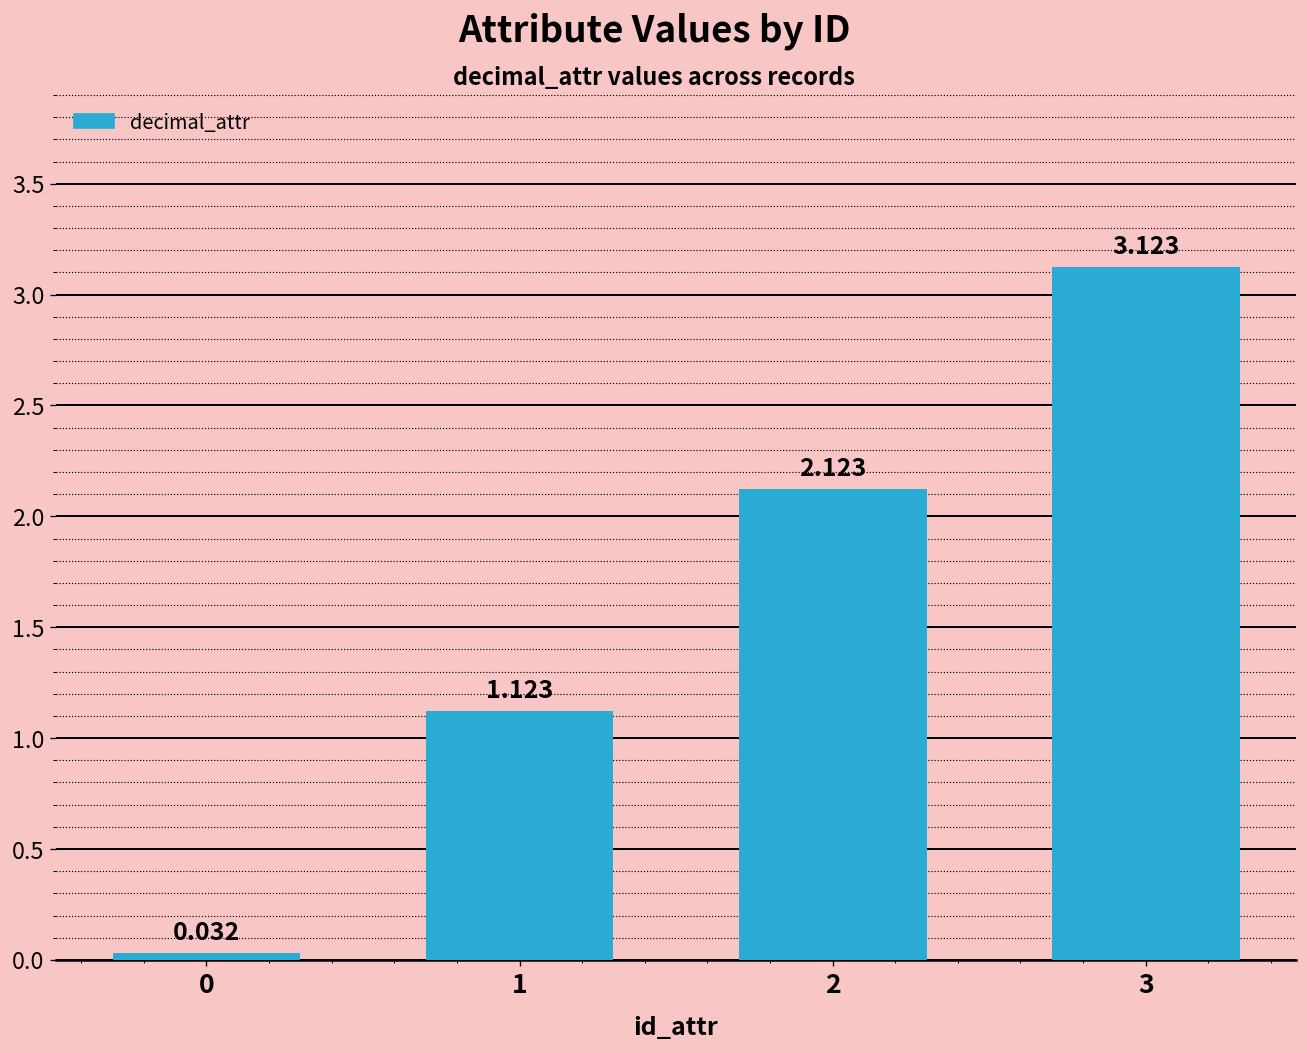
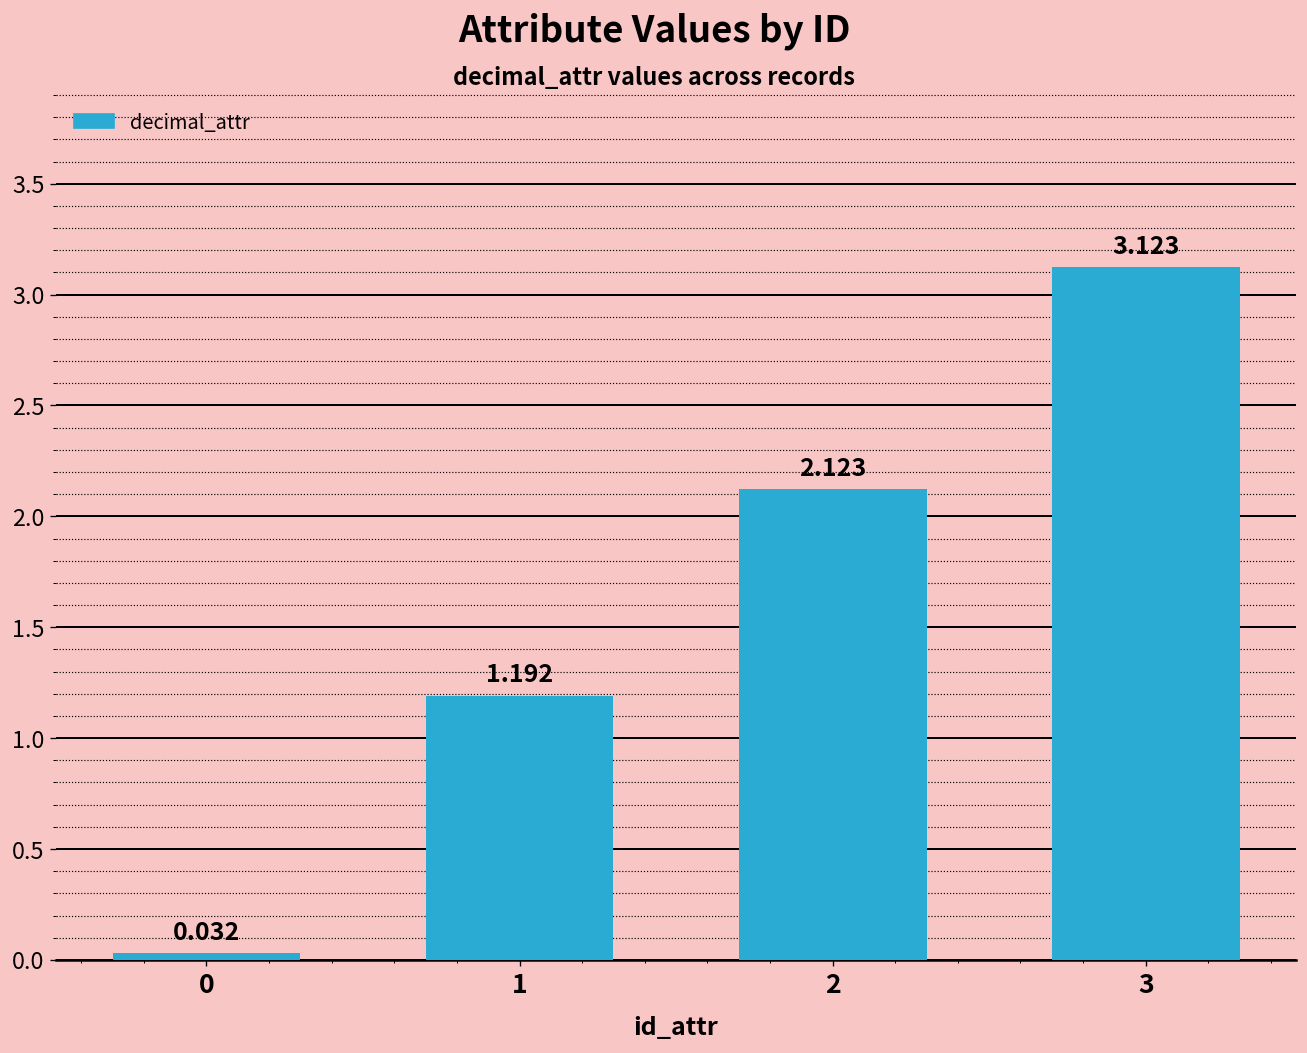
1: 1.123 -> 1.192
